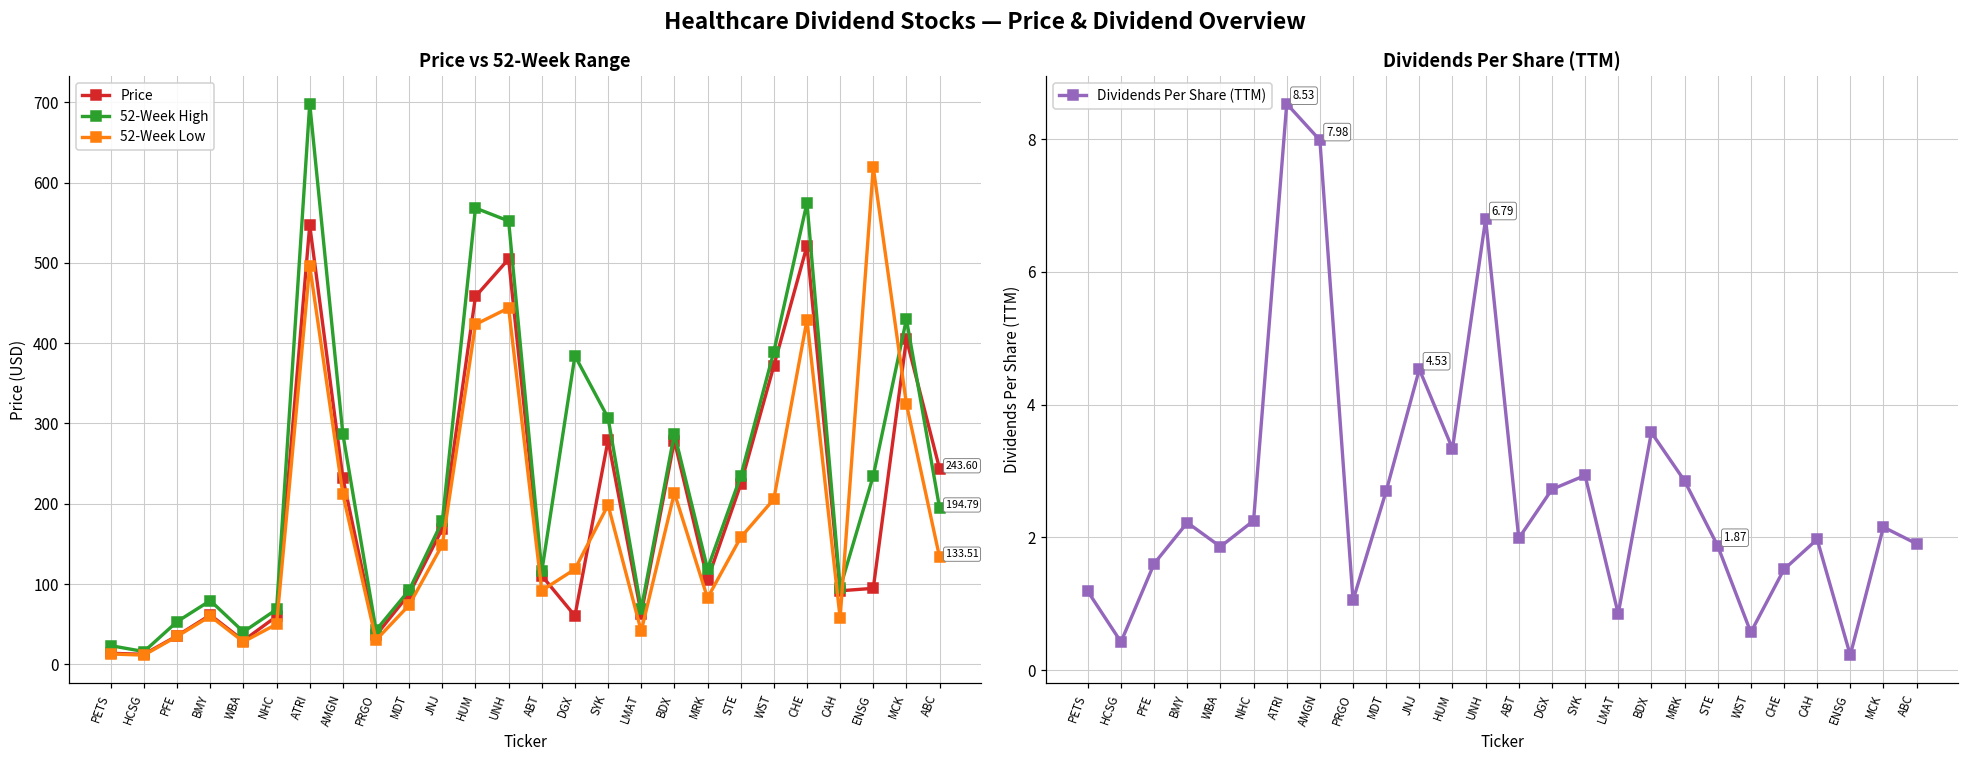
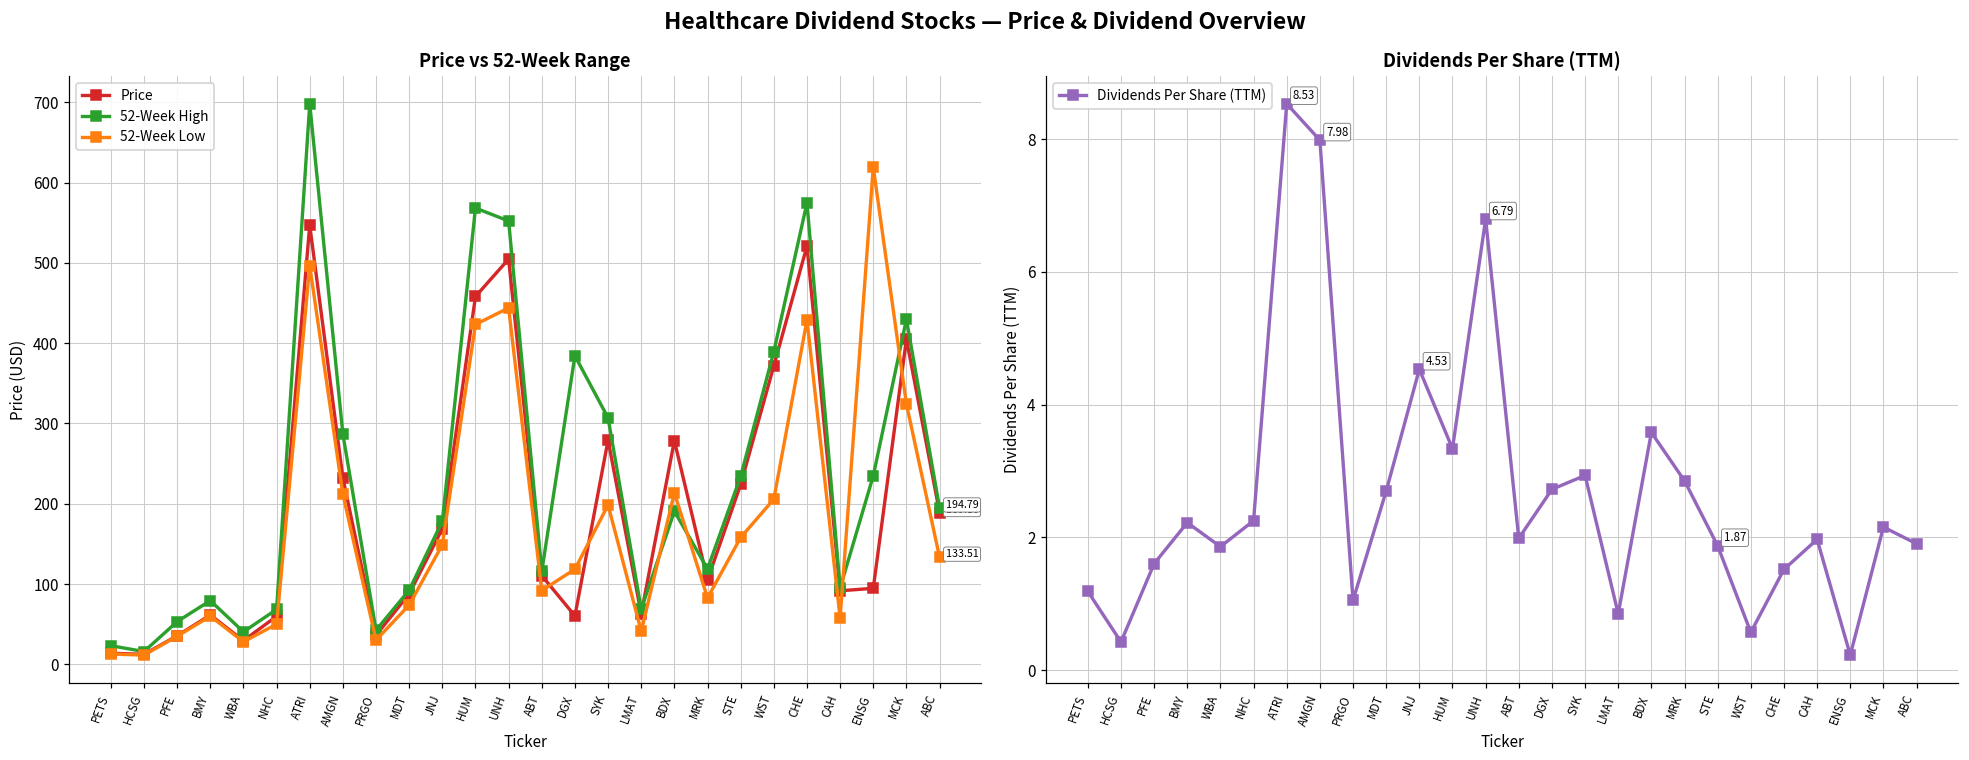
Price vs 52-Week Range, 52-Week High, BDX: 290 -> 190
Price vs 52-Week Range, Price, ABC: 243.60 -> 189.10
